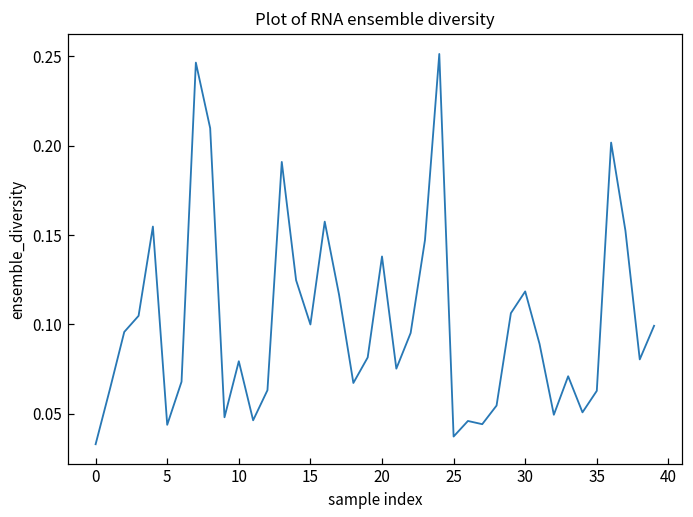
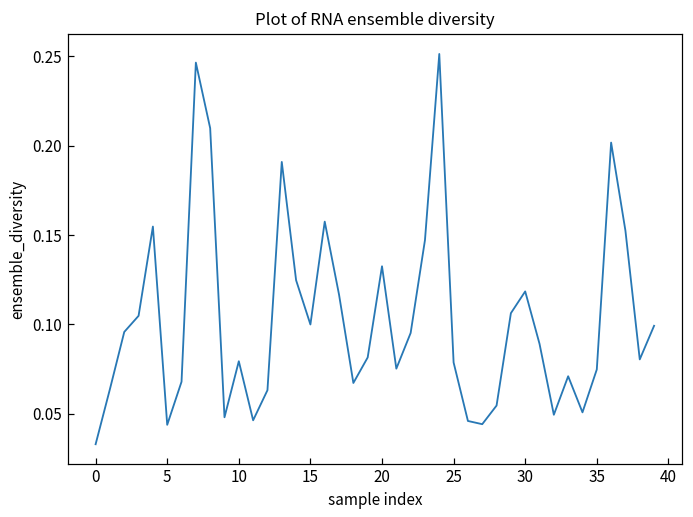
20: 0.138 -> 0.132
25: 0.037 -> 0.079
35: 0.063 -> 0.075
